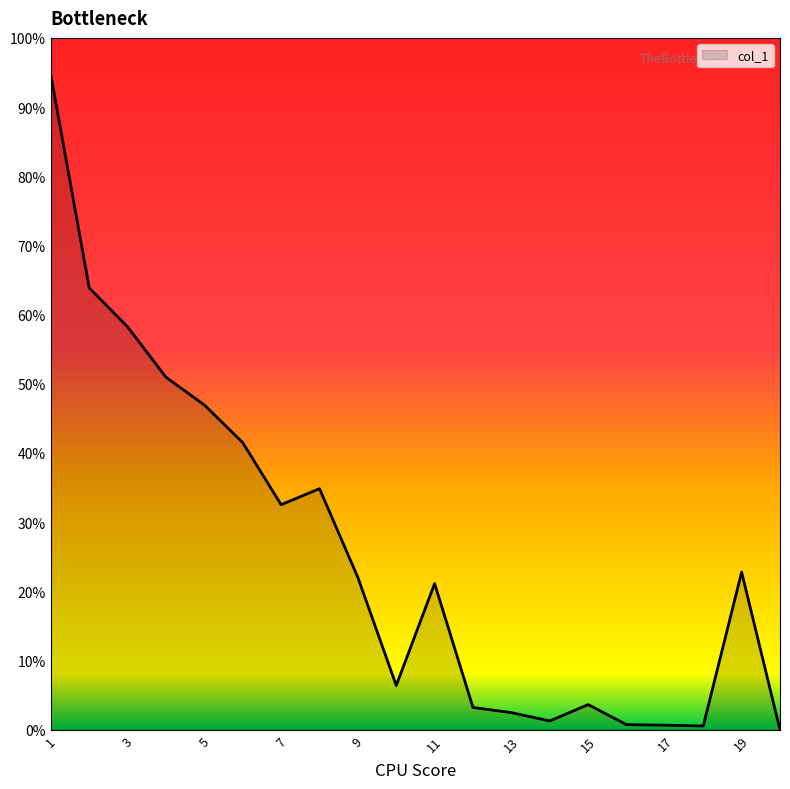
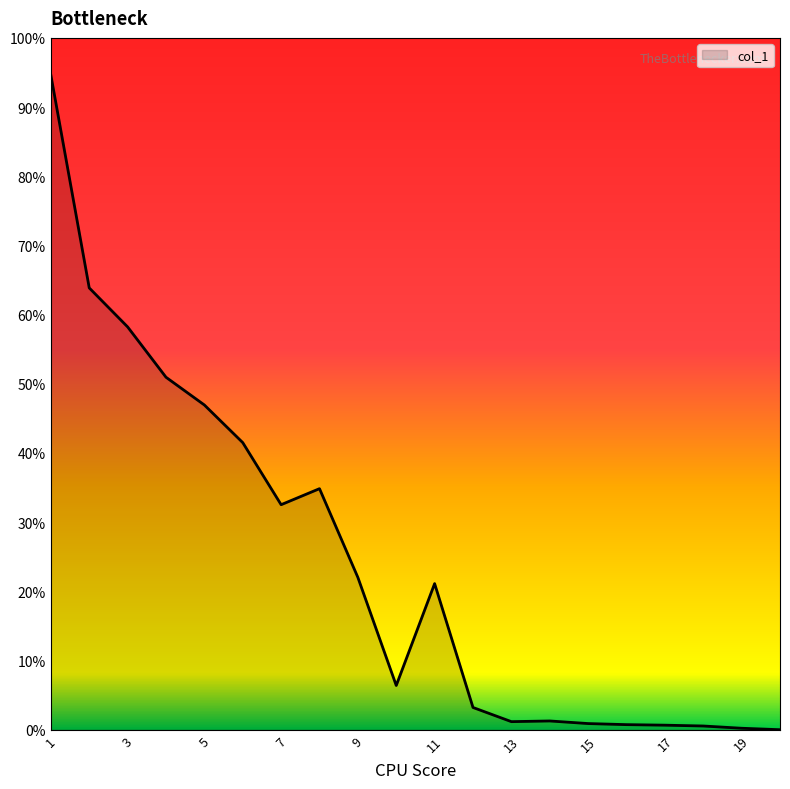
13: 2% -> 1%
15: 4% -> 1%
19: 23% -> 0%
